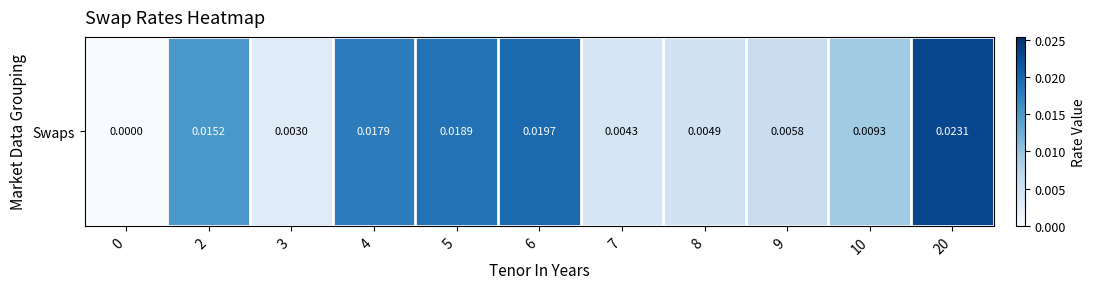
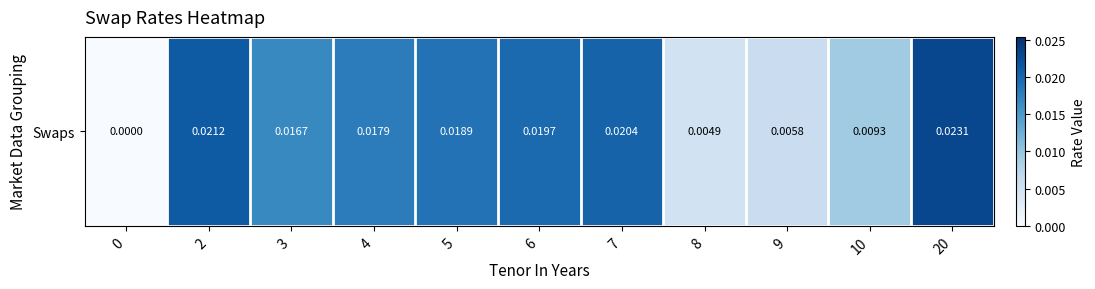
Swaps, 2: 0.0152 -> 0.0212
Swaps, 3: 0.0030 -> 0.0167
Swaps, 7: 0.0043 -> 0.0204
